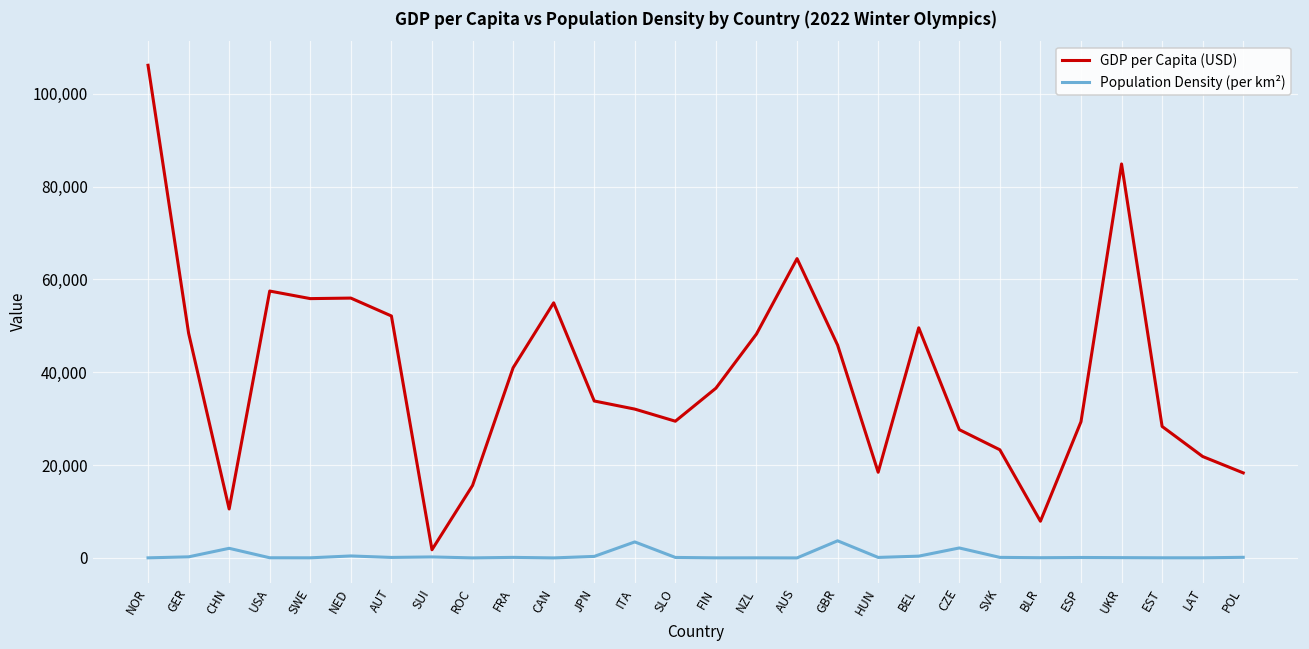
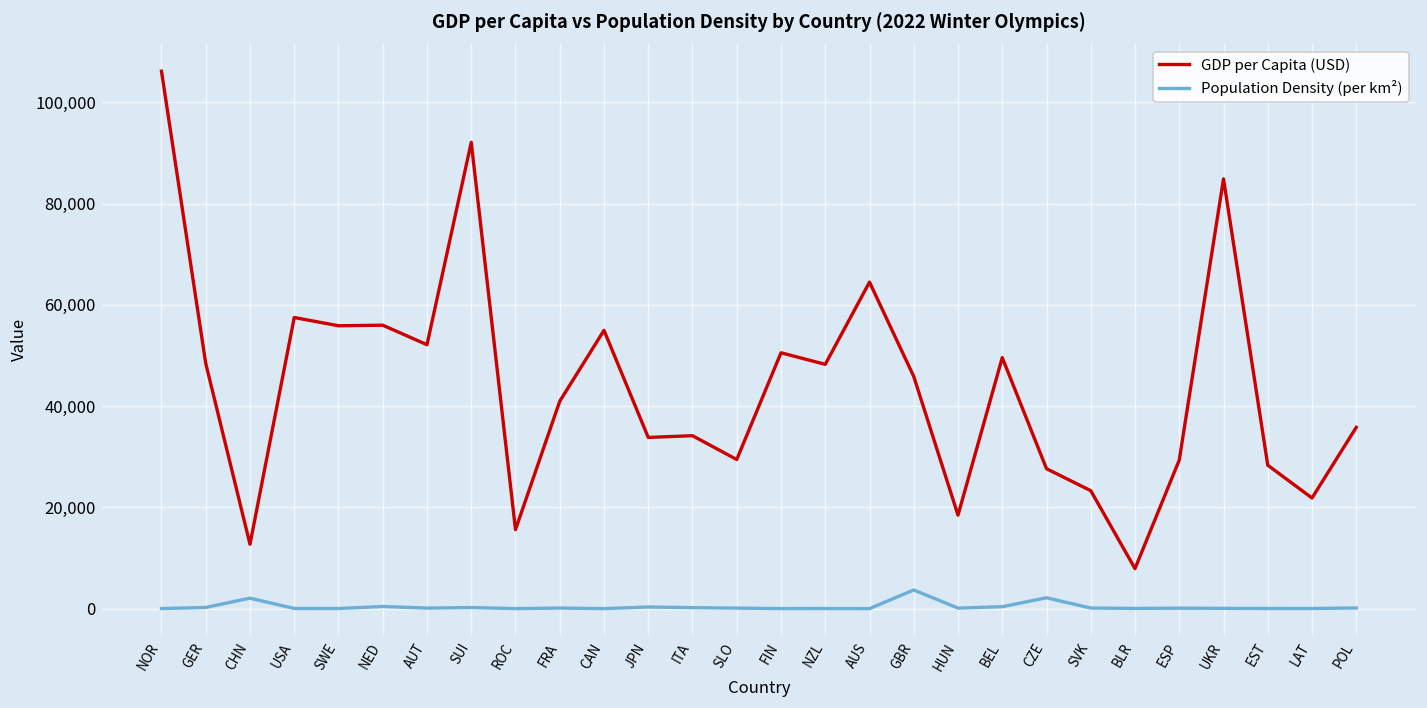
GDP per Capita (USD), CHN: 11,000 -> 13,000
GDP per Capita (USD), SUI: 2,000 -> 92,000
GDP per Capita (USD), ITA: 32,000 -> 34,000
Population Density (per km²), ITA: 3,000 -> 0
GDP per Capita (USD), FIN: 37,000 -> 51,000
GDP per Capita (USD), POL: 18,000 -> 36,000
